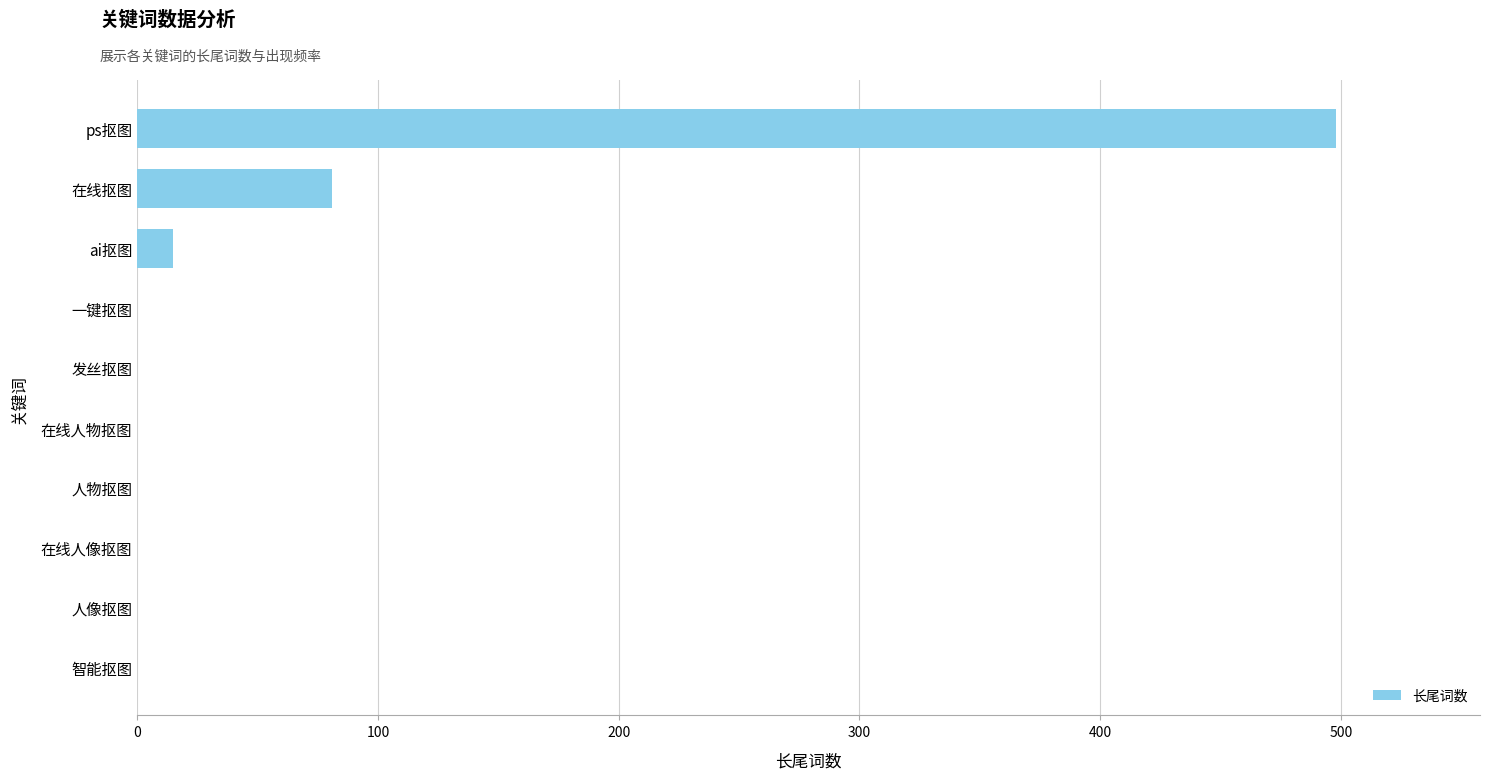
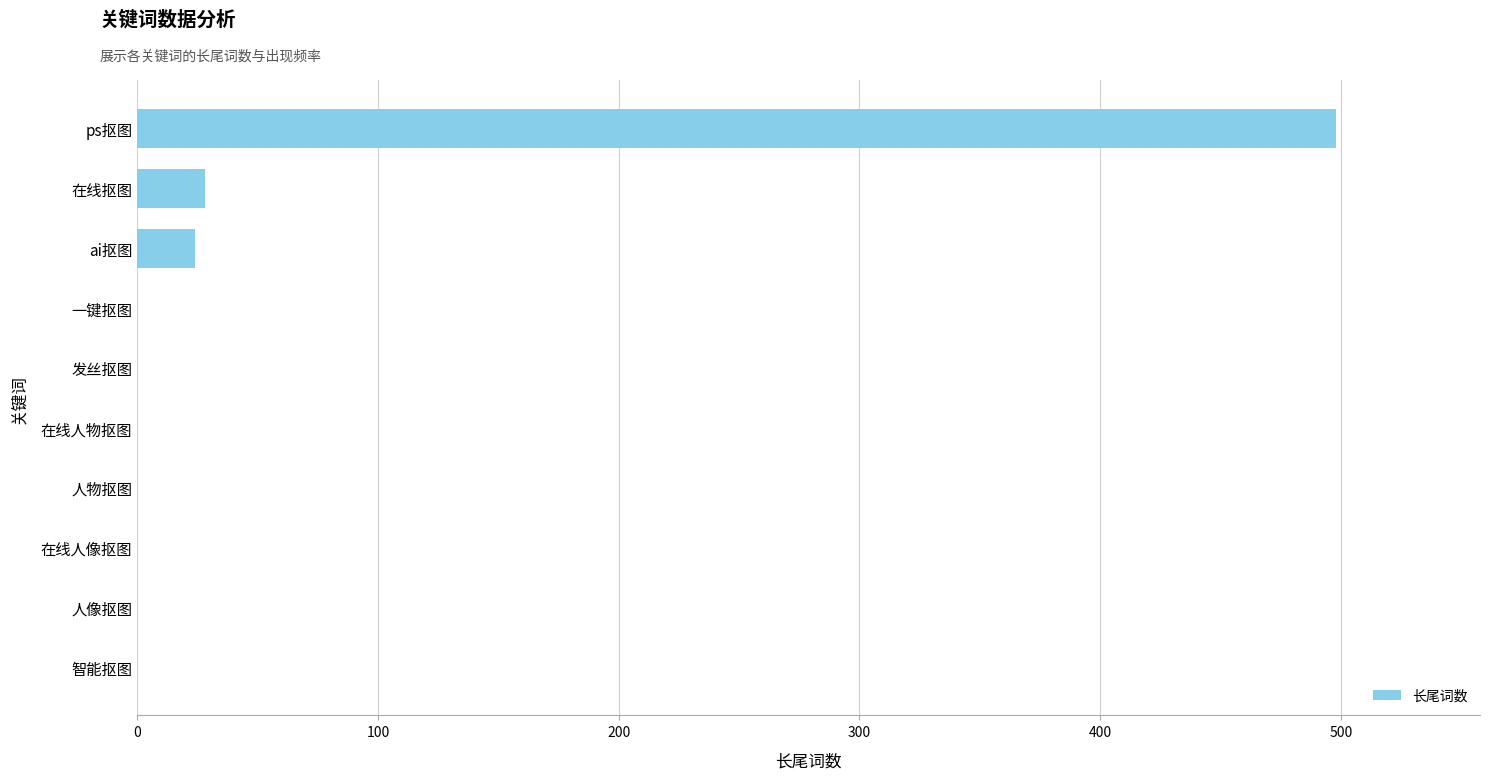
在线抠图: 81 -> 28
ai抠图: 15 -> 24
